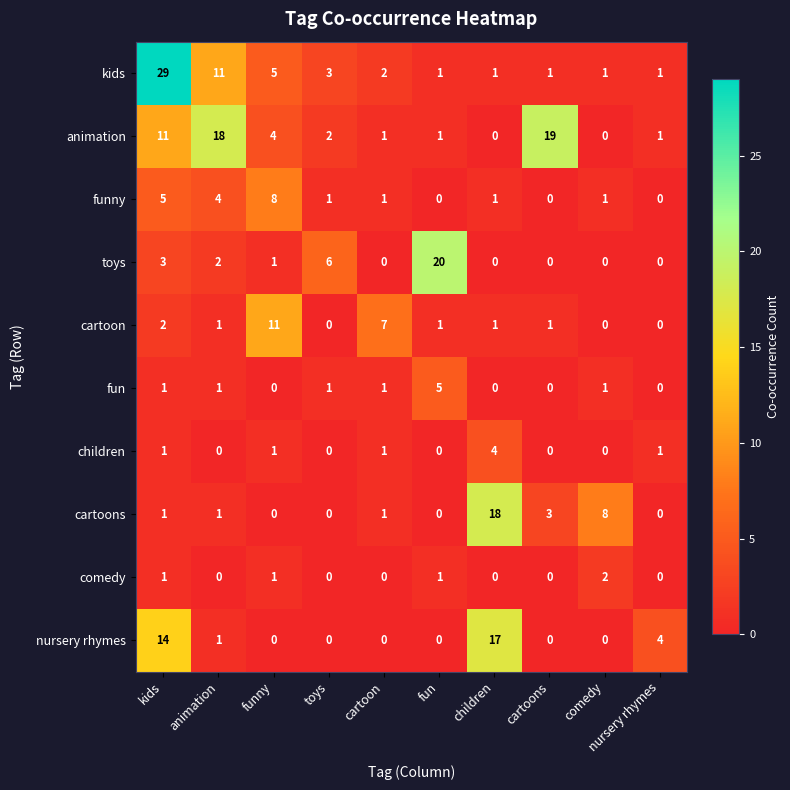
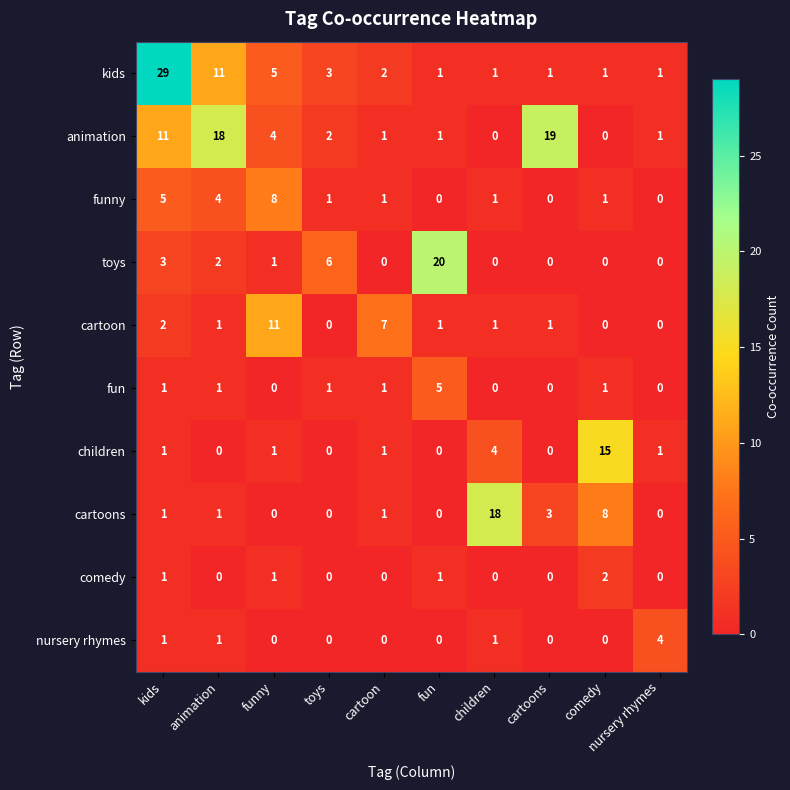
children, comedy: 0 -> 15
nursery rhymes, kids: 14 -> 1
nursery rhymes, children: 17 -> 1
